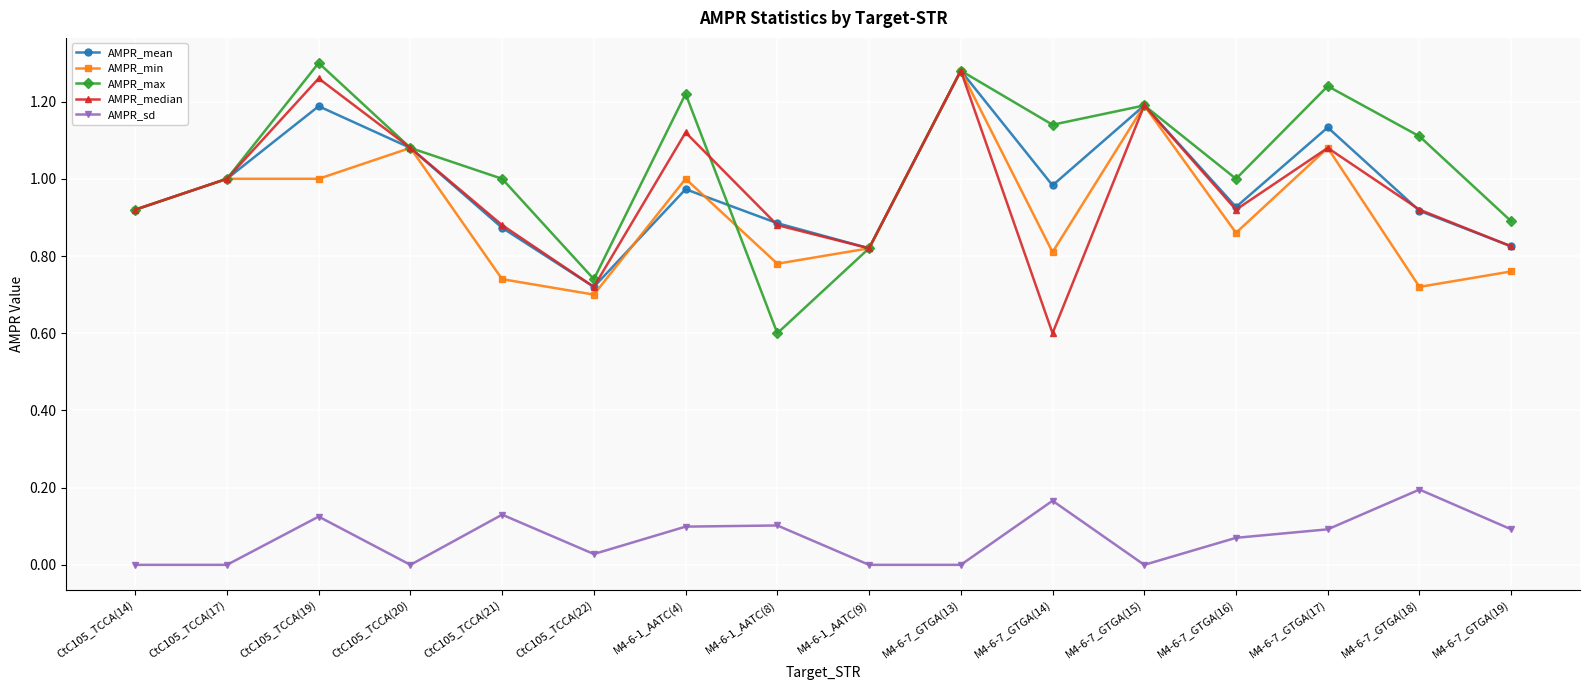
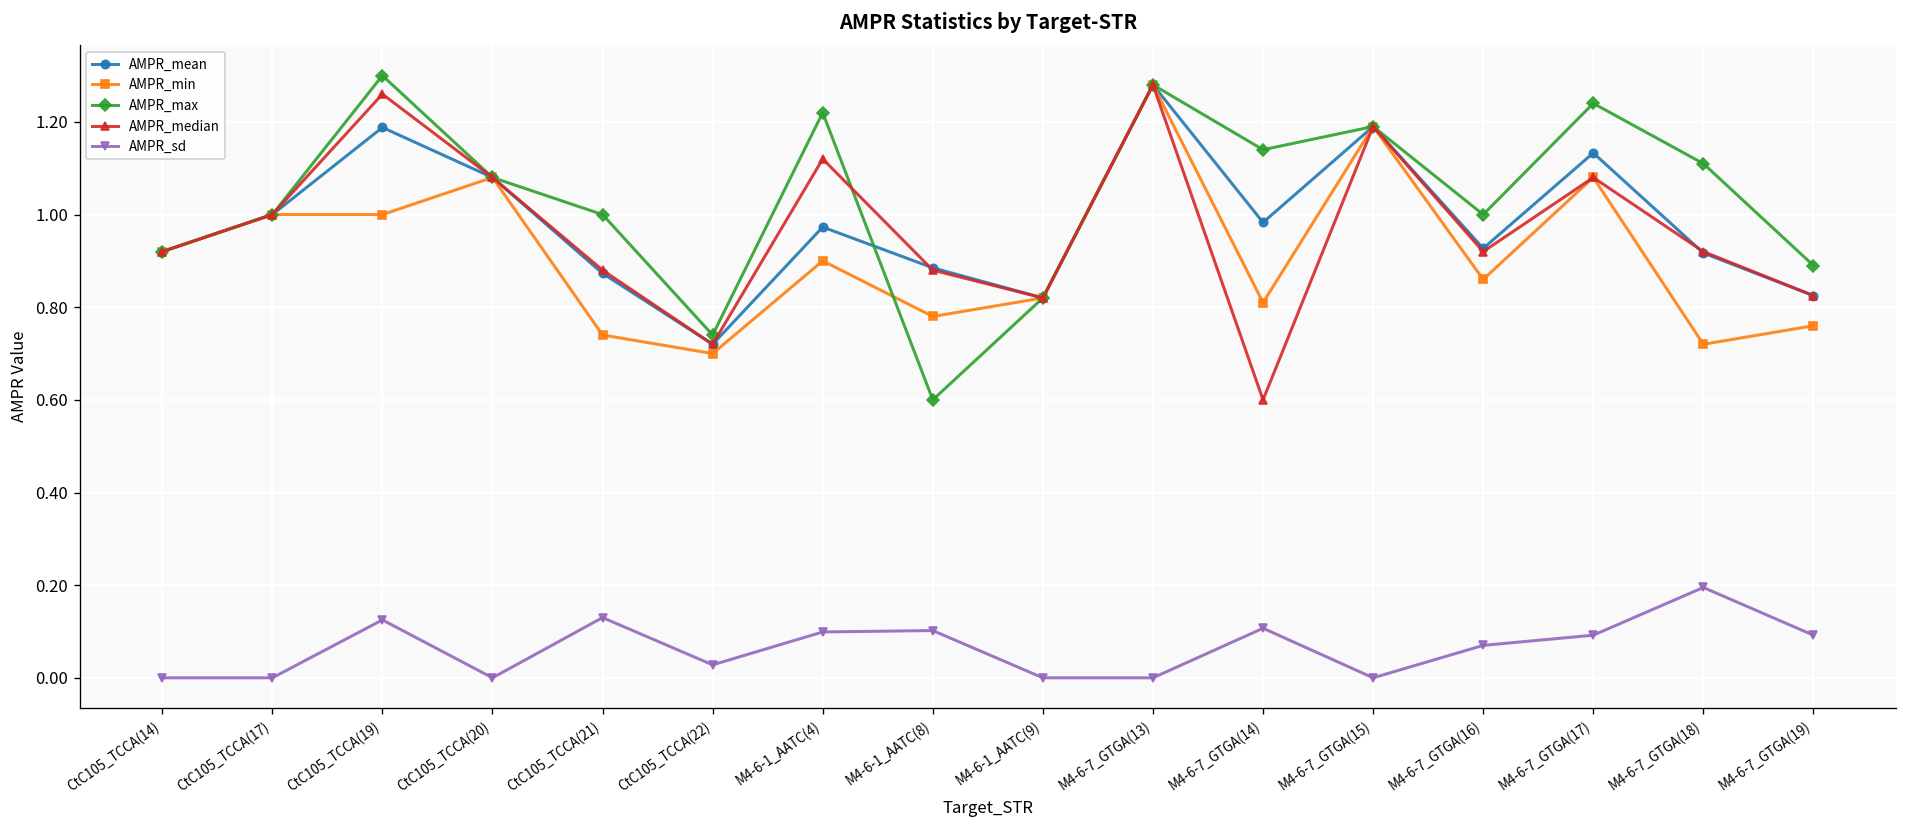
AMPR_min, M4-6-1_AATC(4): 1.0 -> 0.9
AMPR_sd, M4-6-7_GTGA(14): 0.17 -> 0.11
